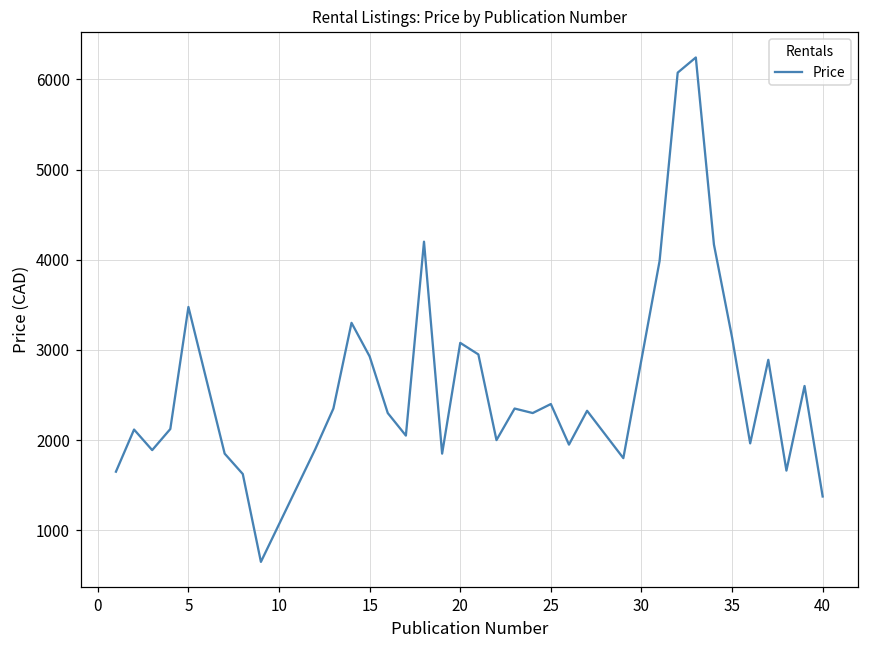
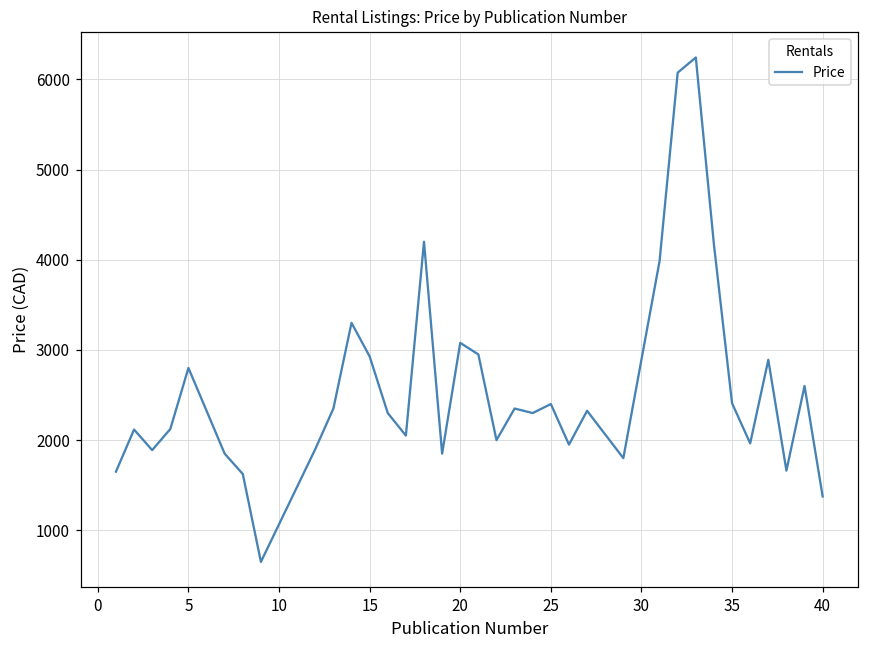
5: 3500 -> 2800
35: 3100 -> 2400
